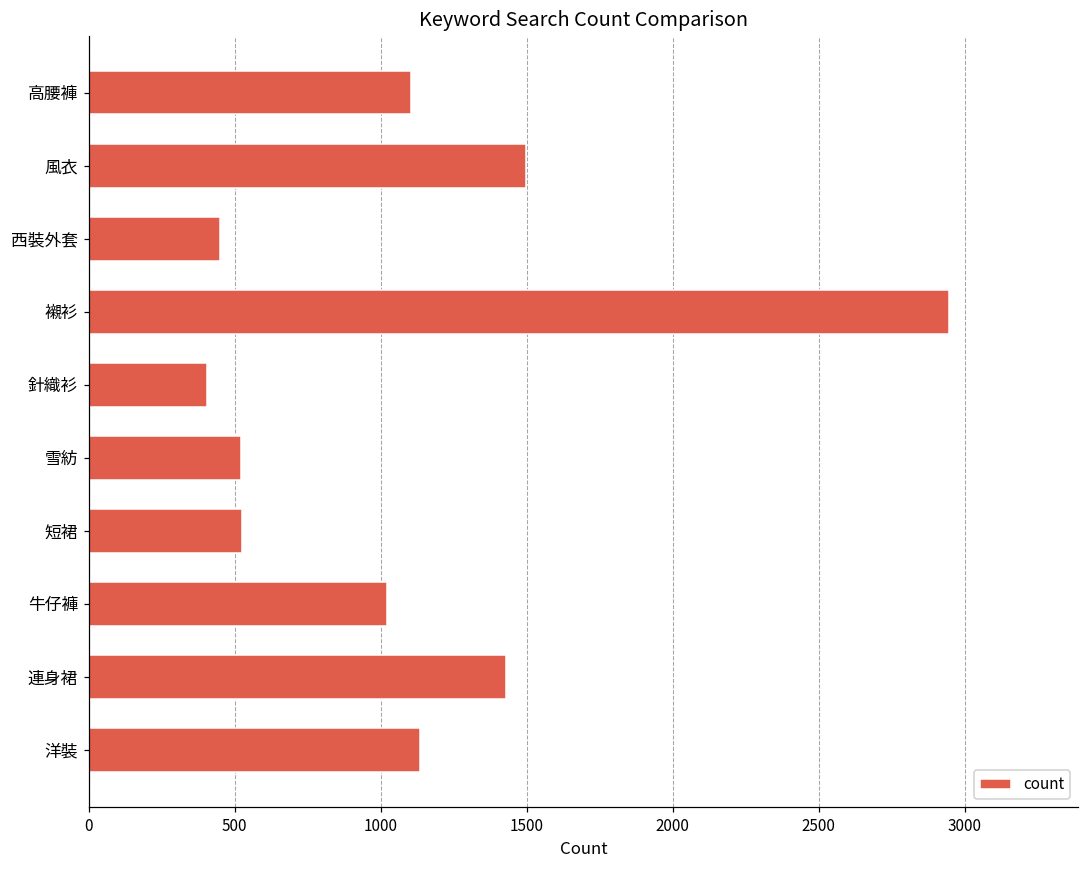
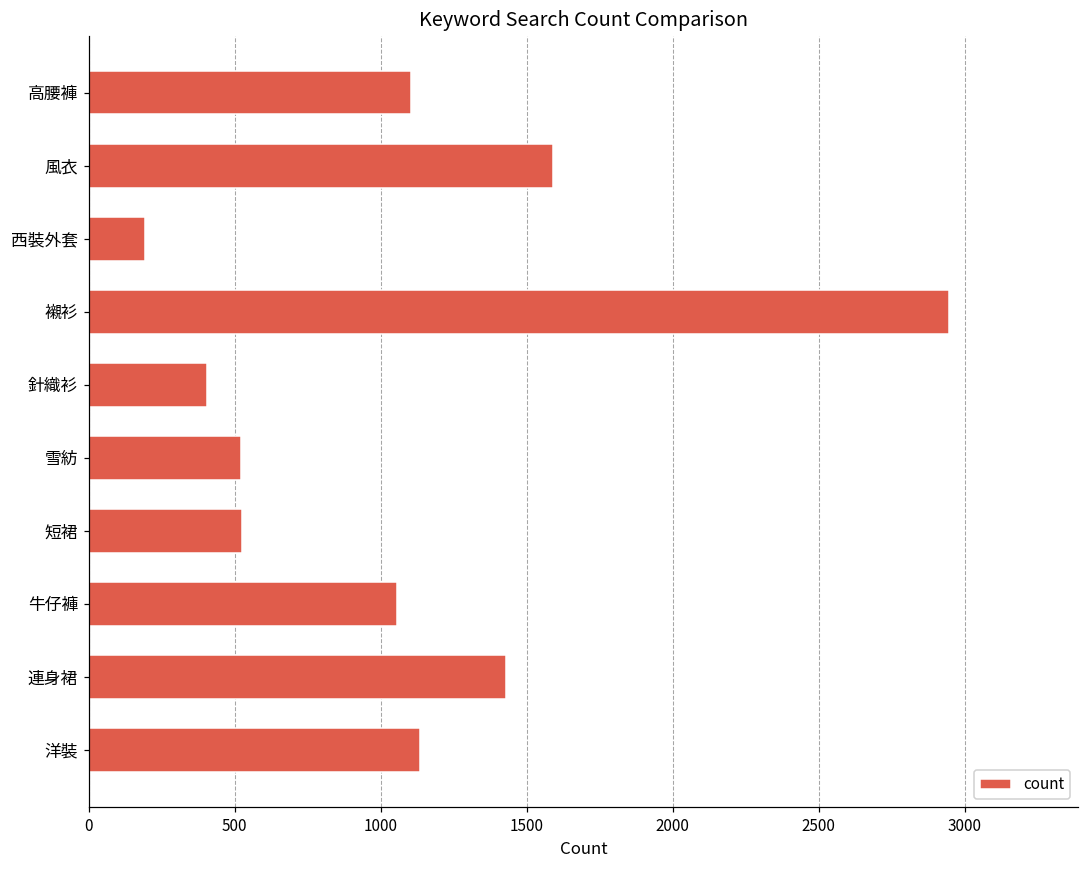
風衣: 1500 -> 1590
西裝外套: 450 -> 190
牛仔褲: 1020 -> 1060
